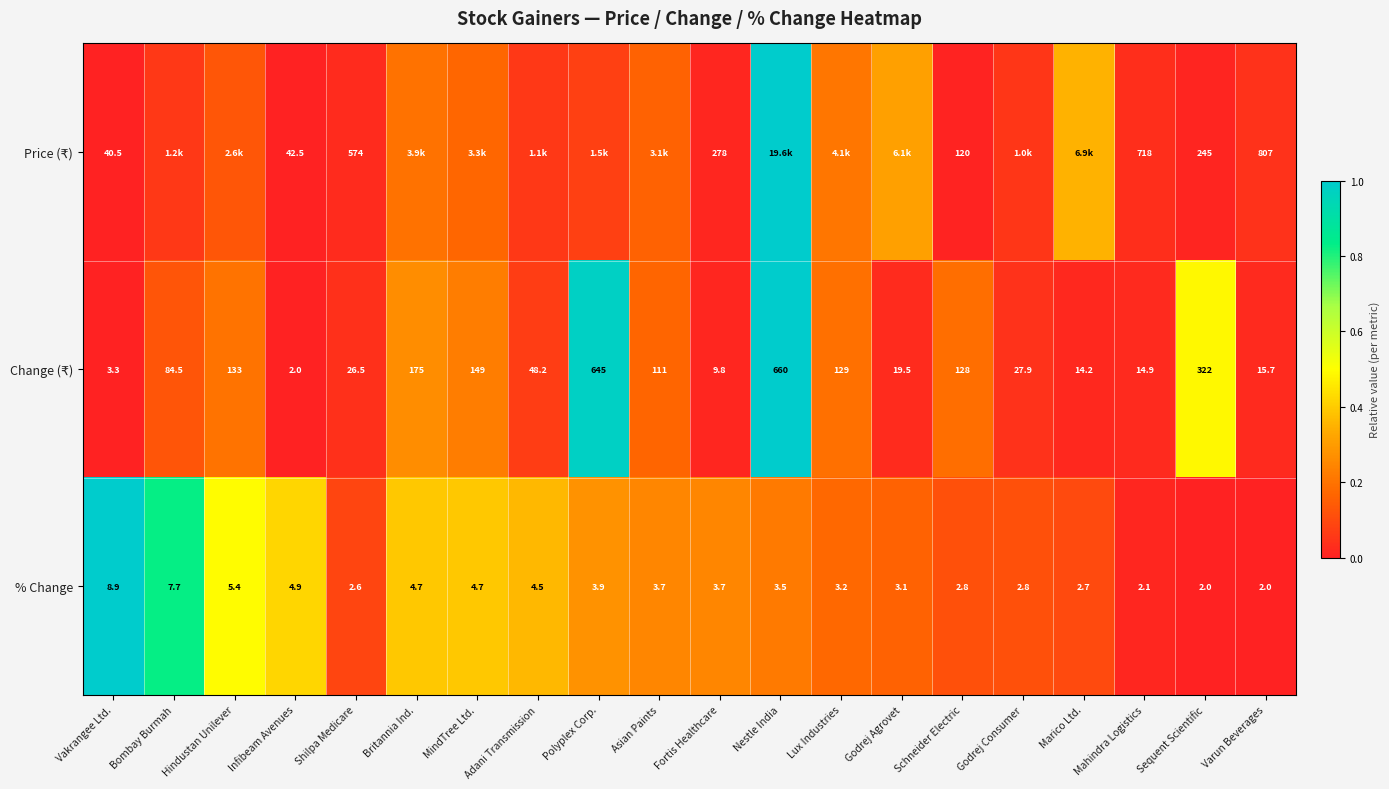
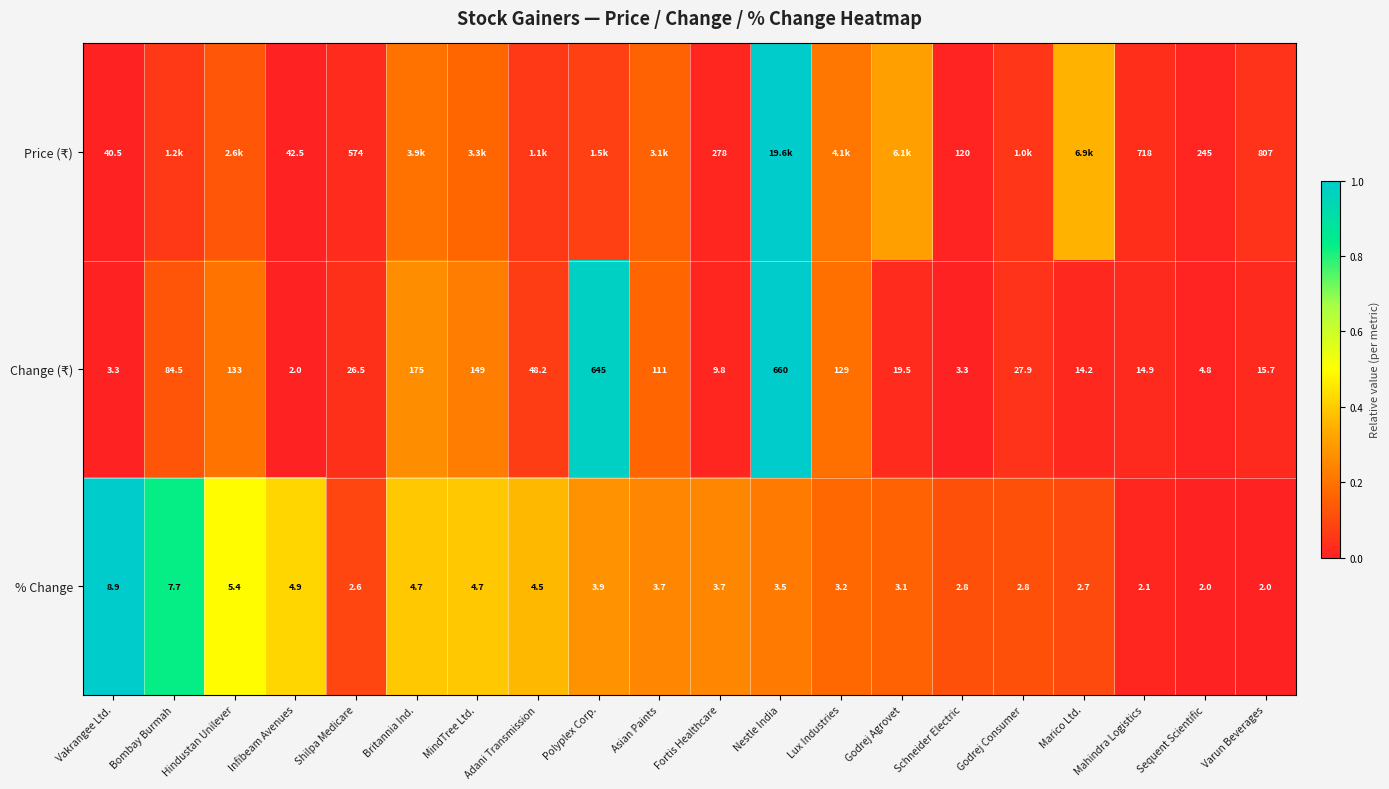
Change (₹), Schneider Electric: 128 -> 3.3
Change (₹), Sequent Scientific: 322 -> 4.8
